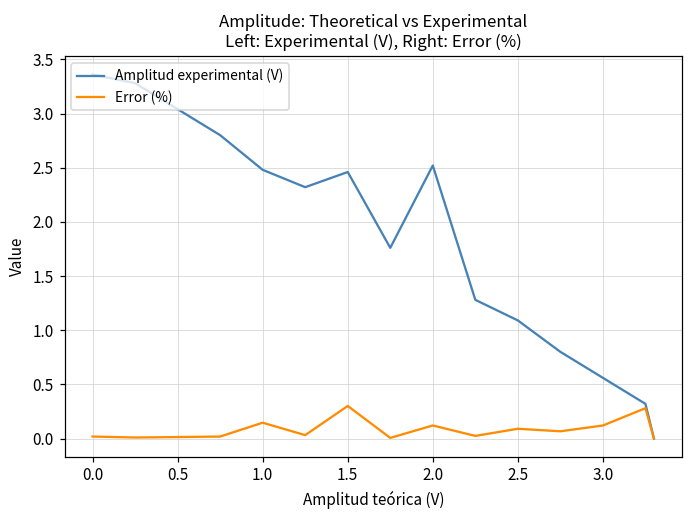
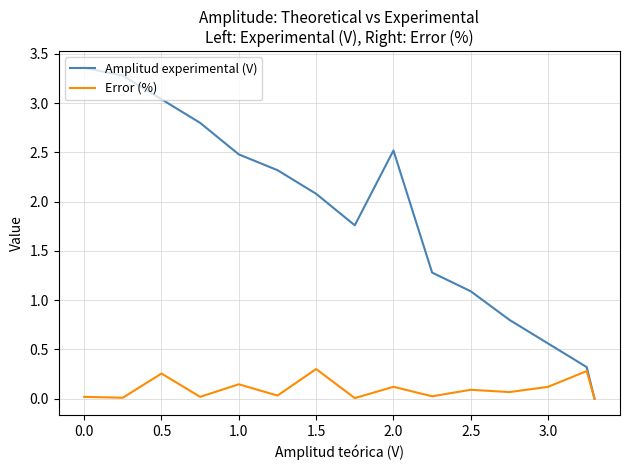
Error (%), 0.5: 0.0 -> 0.3
Amplitud experimental (V), 1.5: 2.5 -> 2.1
